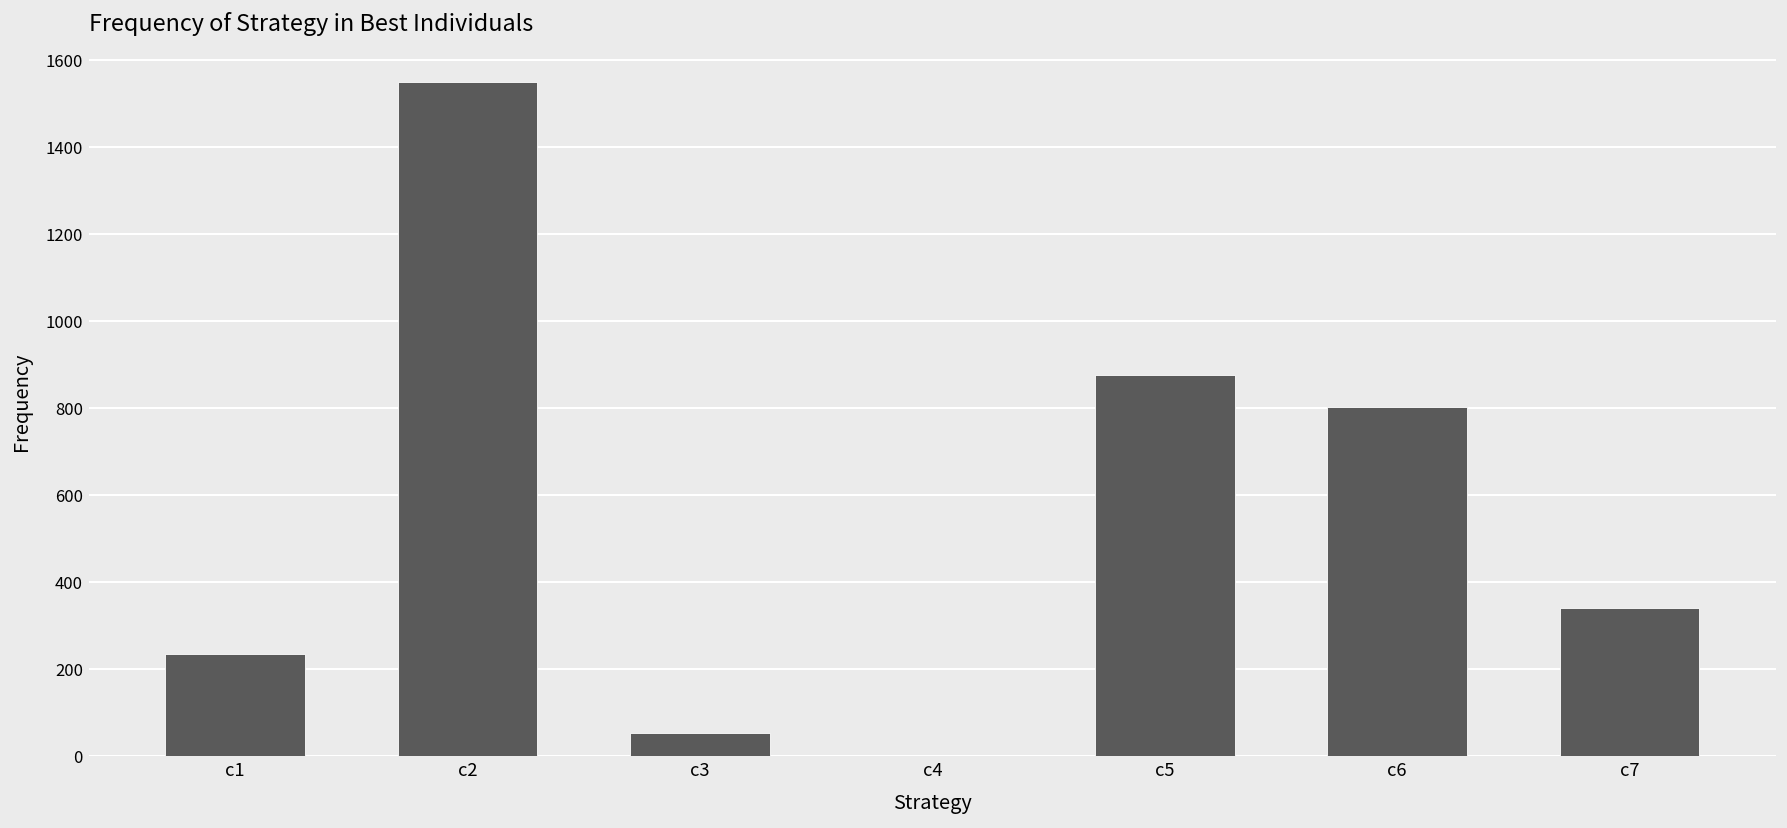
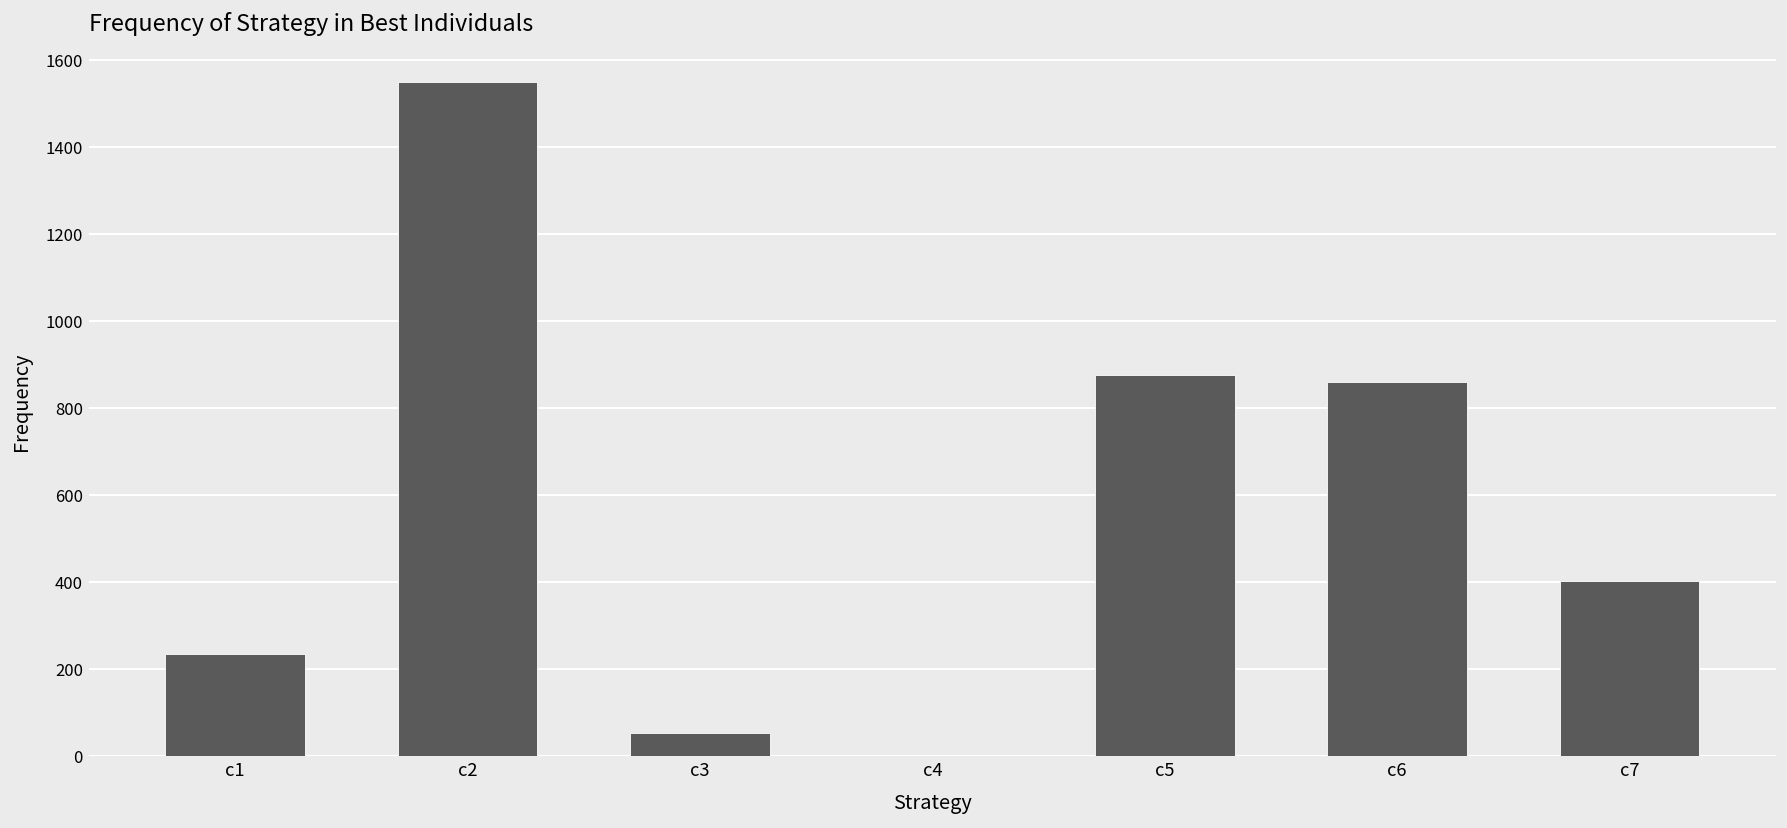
c6: 800 -> 860
c7: 340 -> 400
